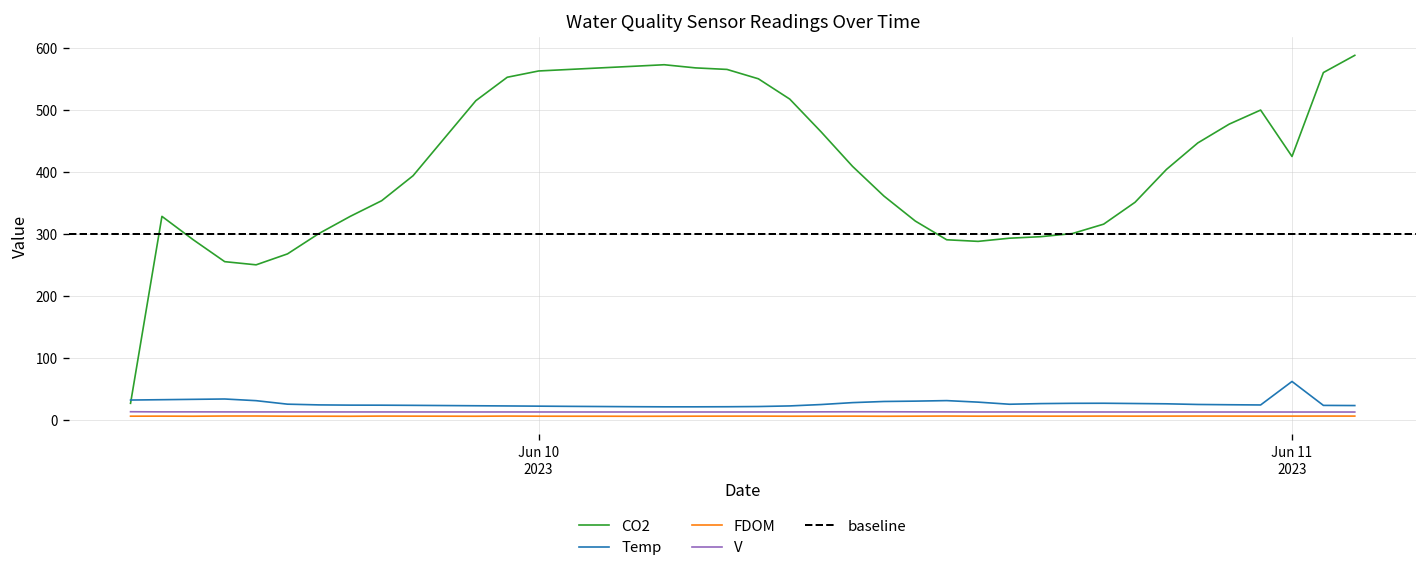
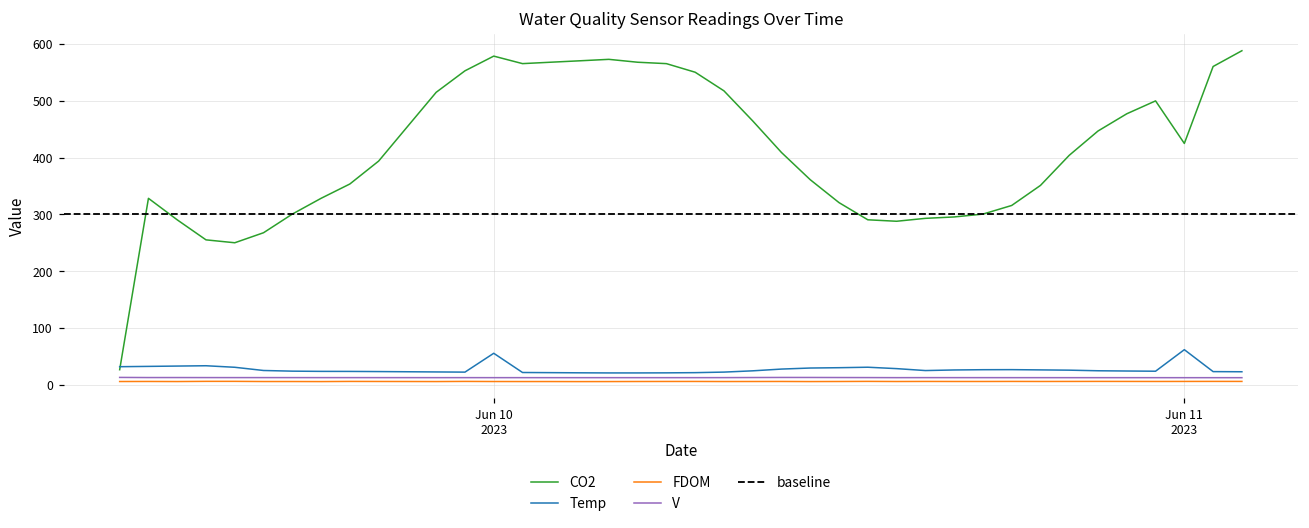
CO2, Jun 10 2023: 560 -> 580
Temp, Jun 10 2023: 20 -> 60
